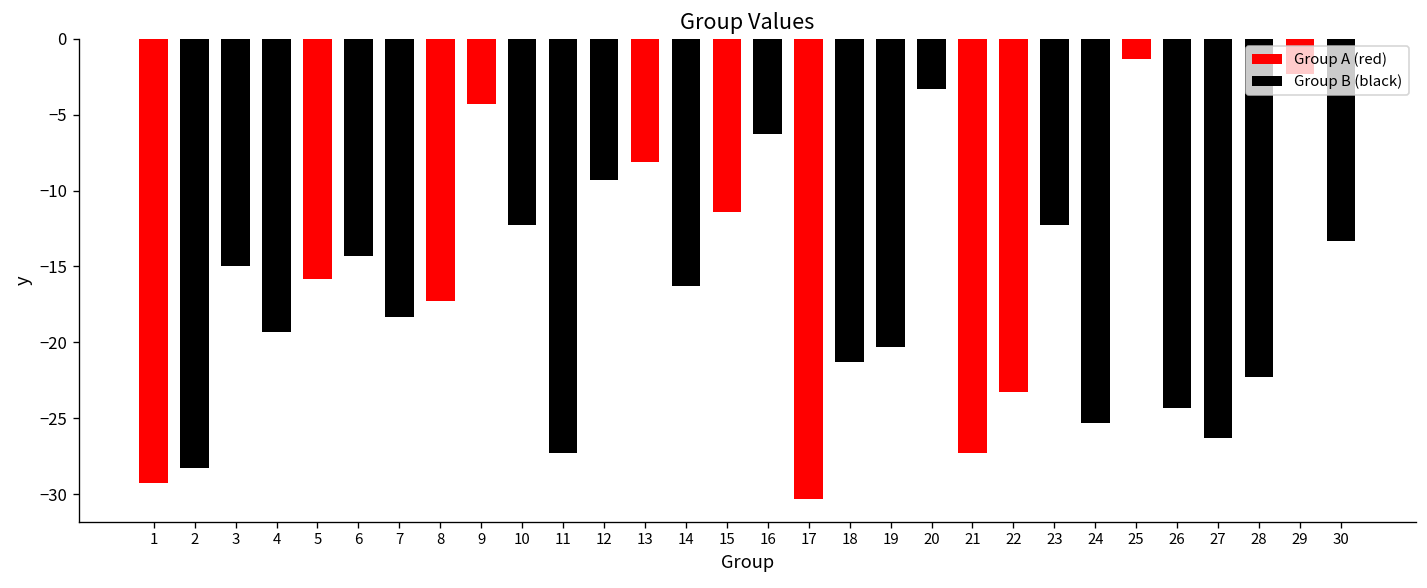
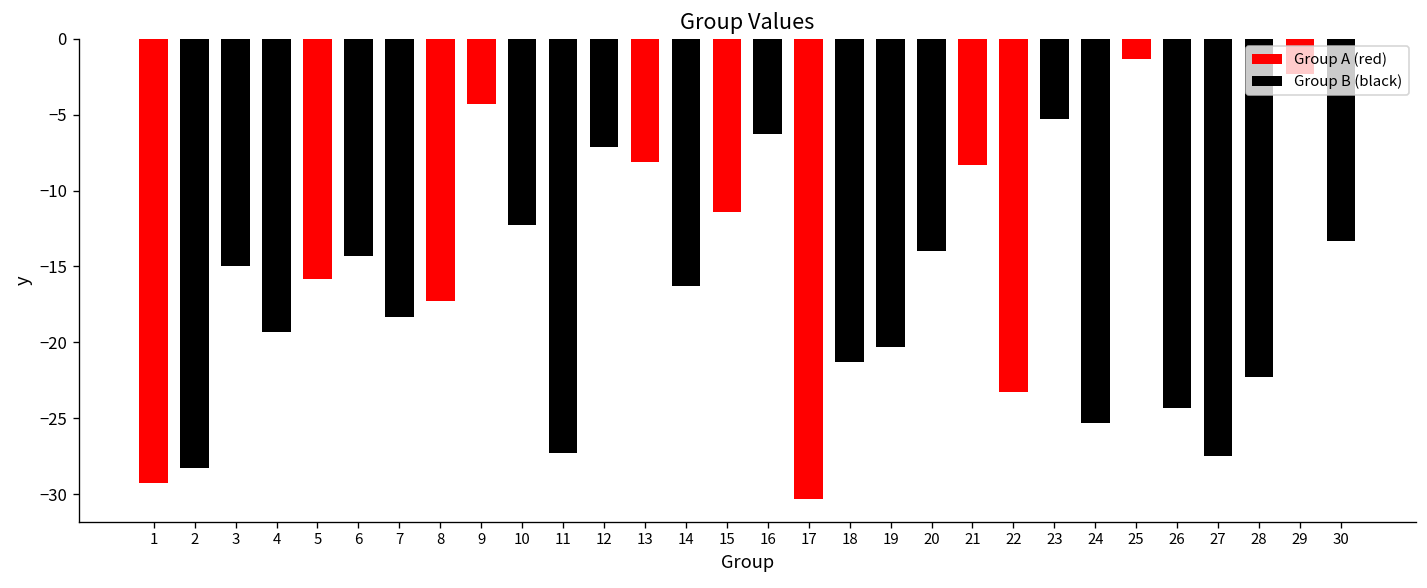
12: -9.3 -> -7.1
20: -3.3 -> -14.0
21: -27.3 -> -8.3
23: -12.3 -> -5.3
27: -26.3 -> -27.5
